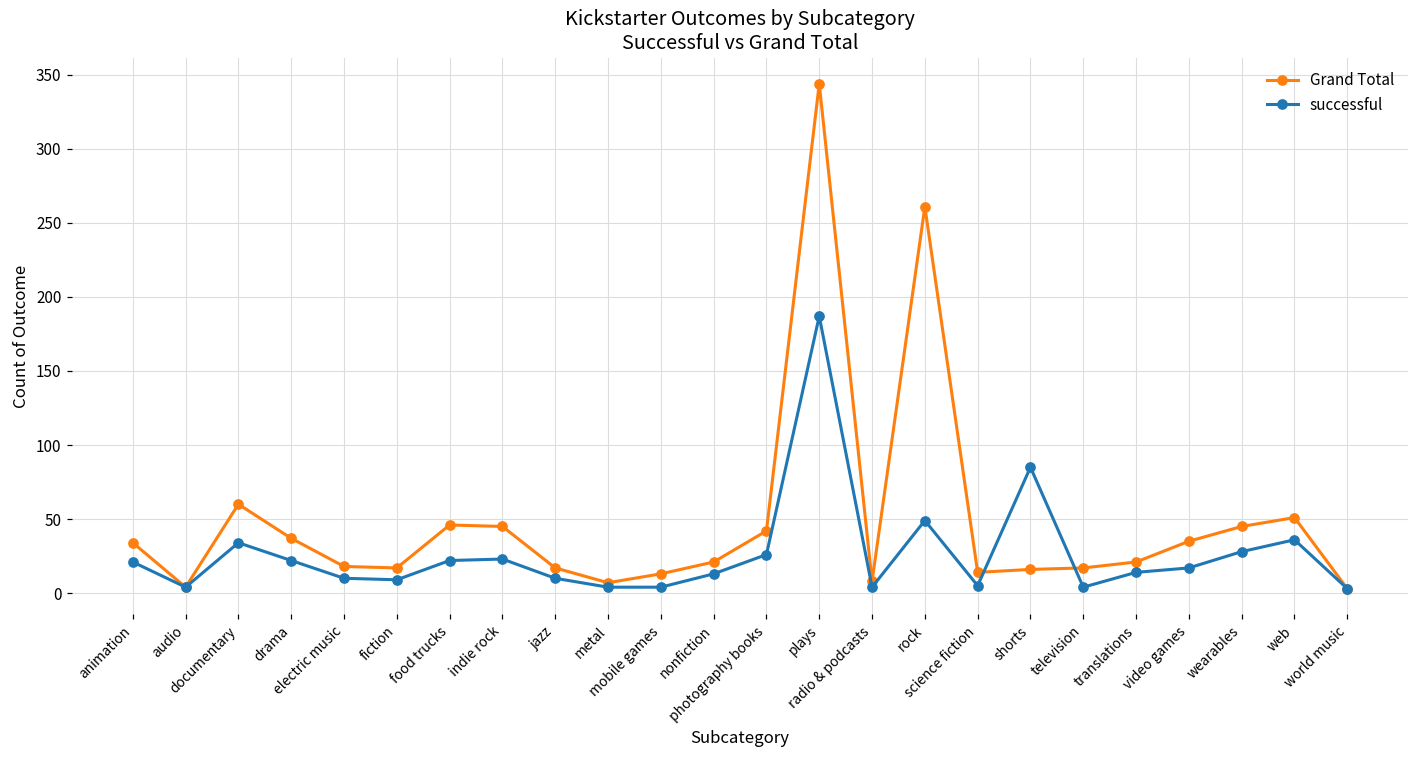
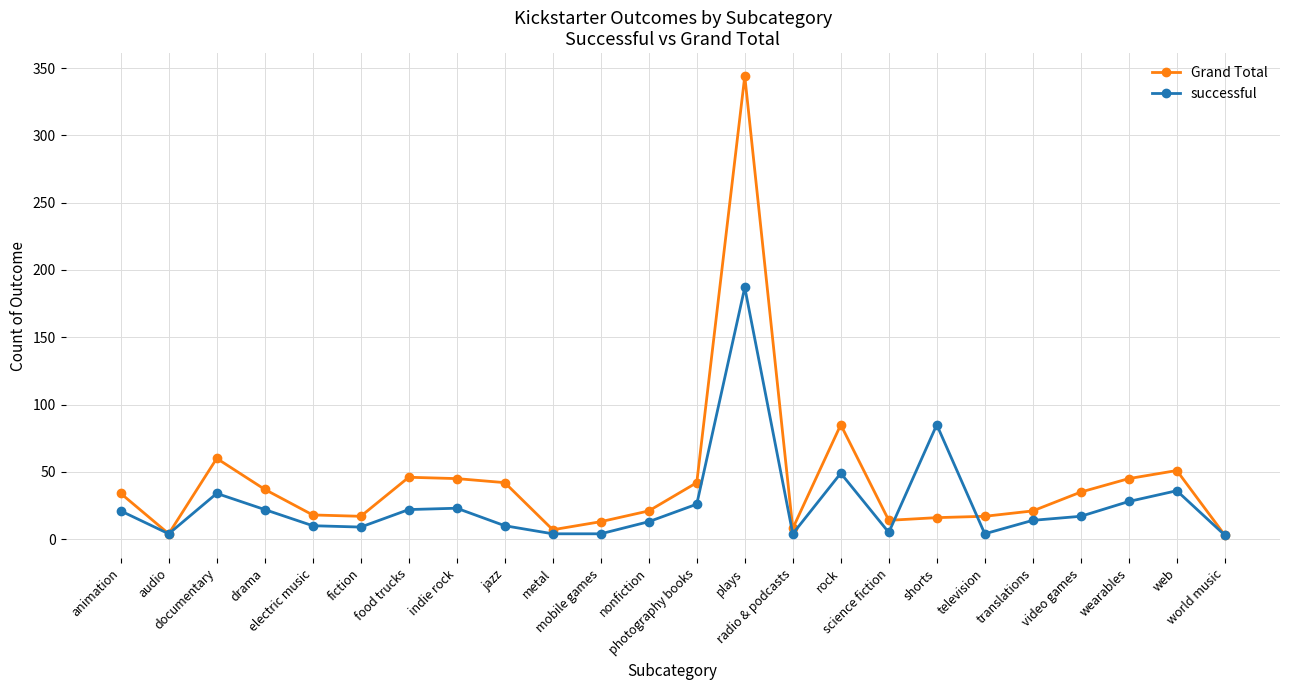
Grand Total, jazz: 17 -> 42
Grand Total, rock: 261 -> 85
